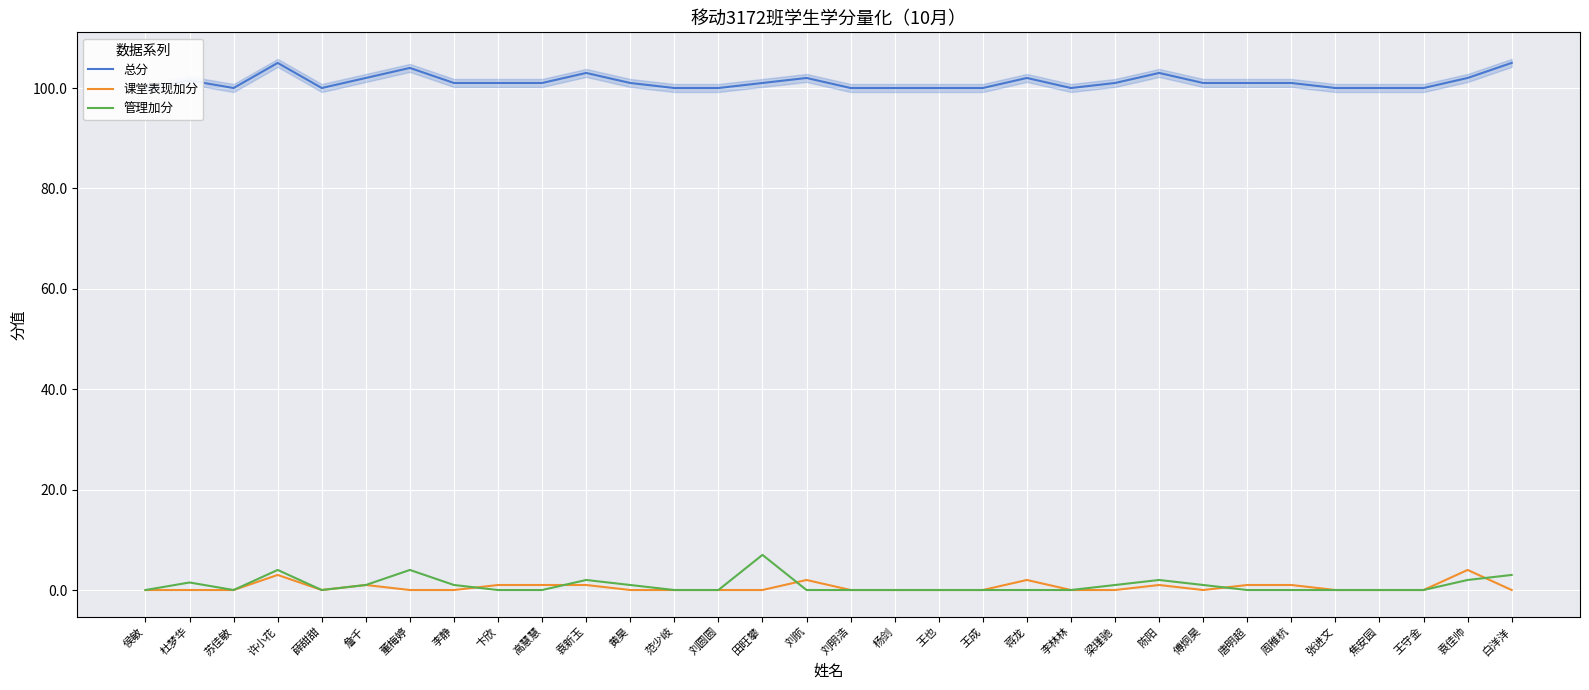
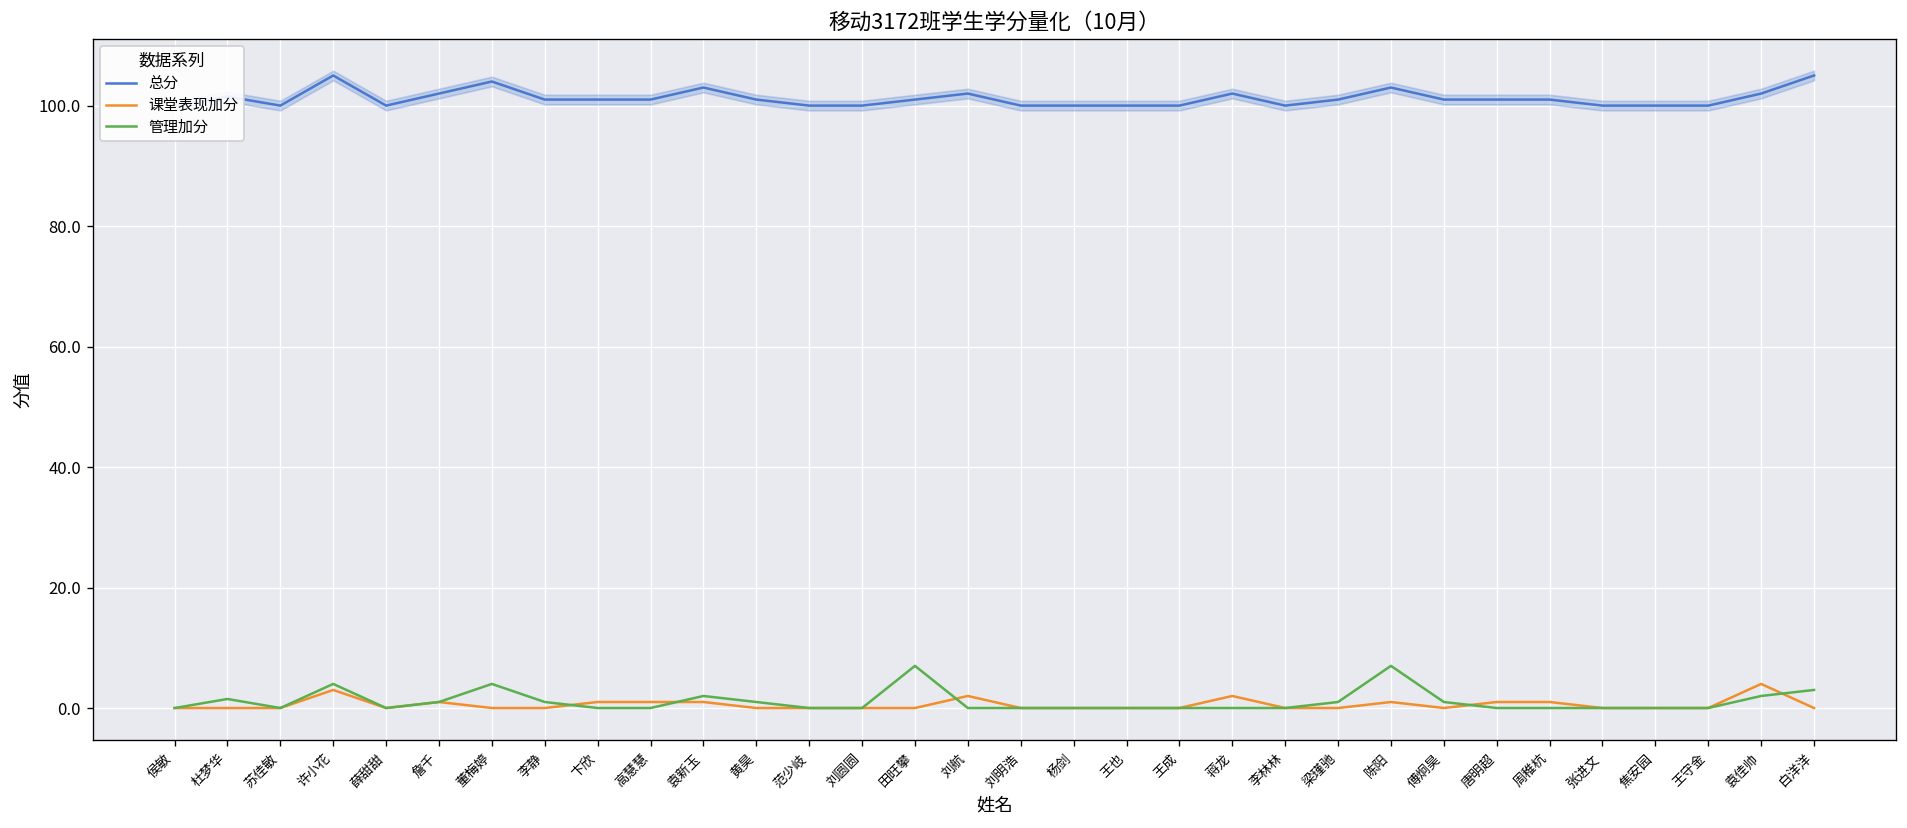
管理加分, 陈阳: 2 -> 7
